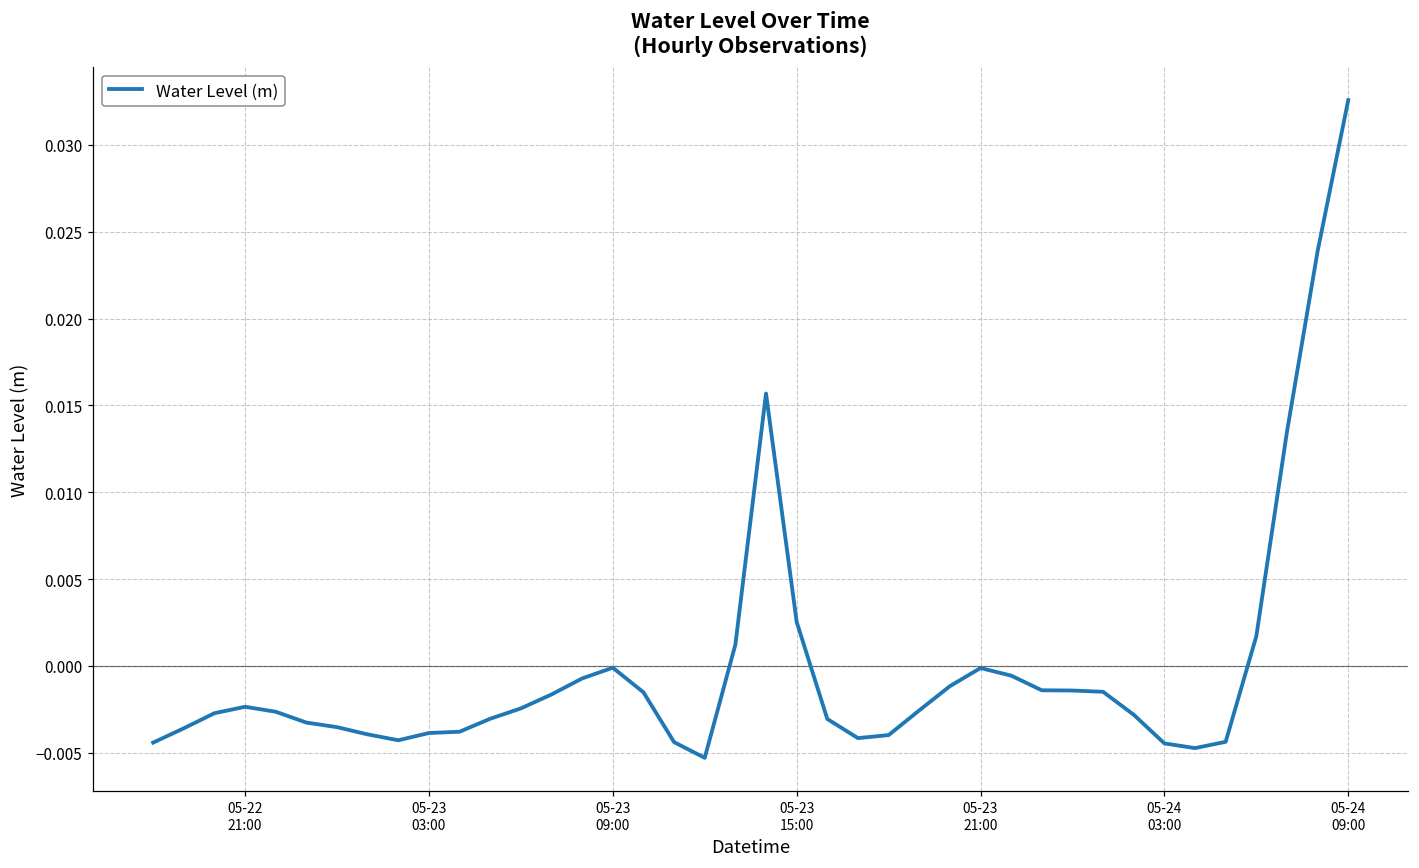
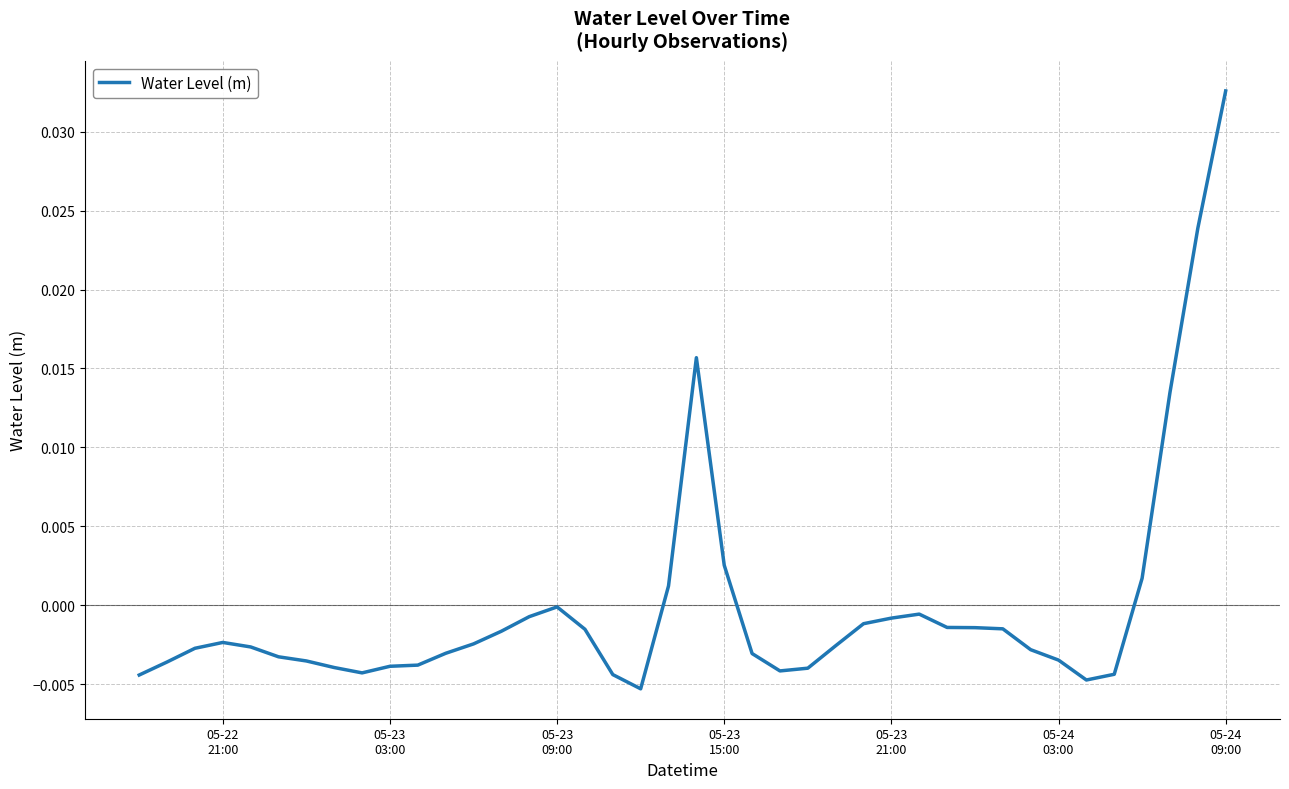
05-23 21:00: -0.0001 -> -0.0008
05-24 03:00: -0.0045 -> -0.0035
